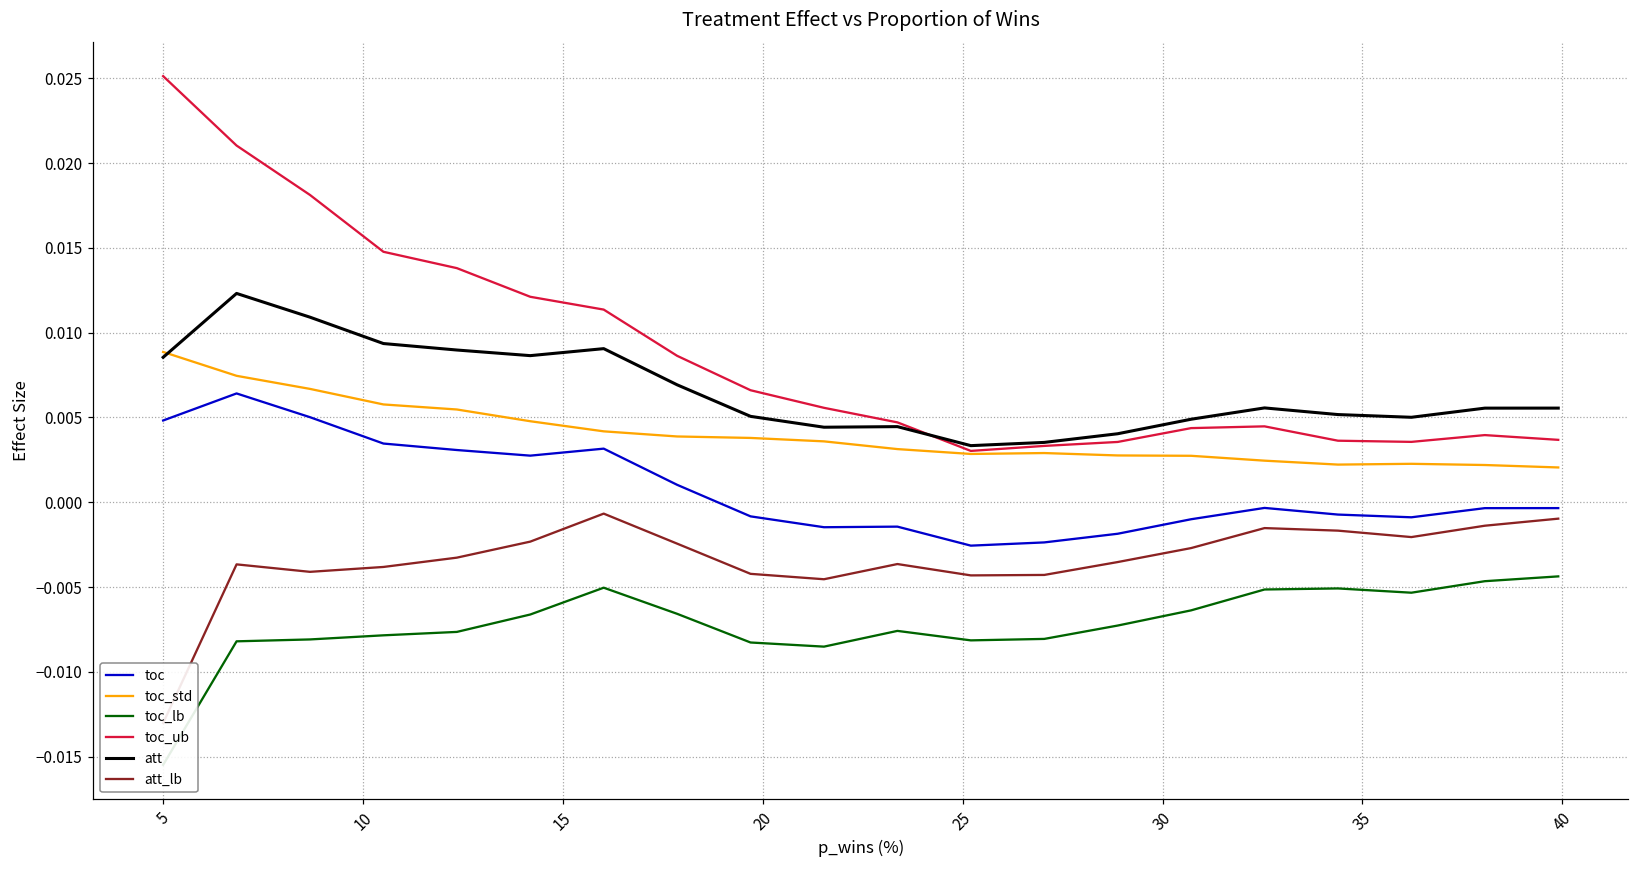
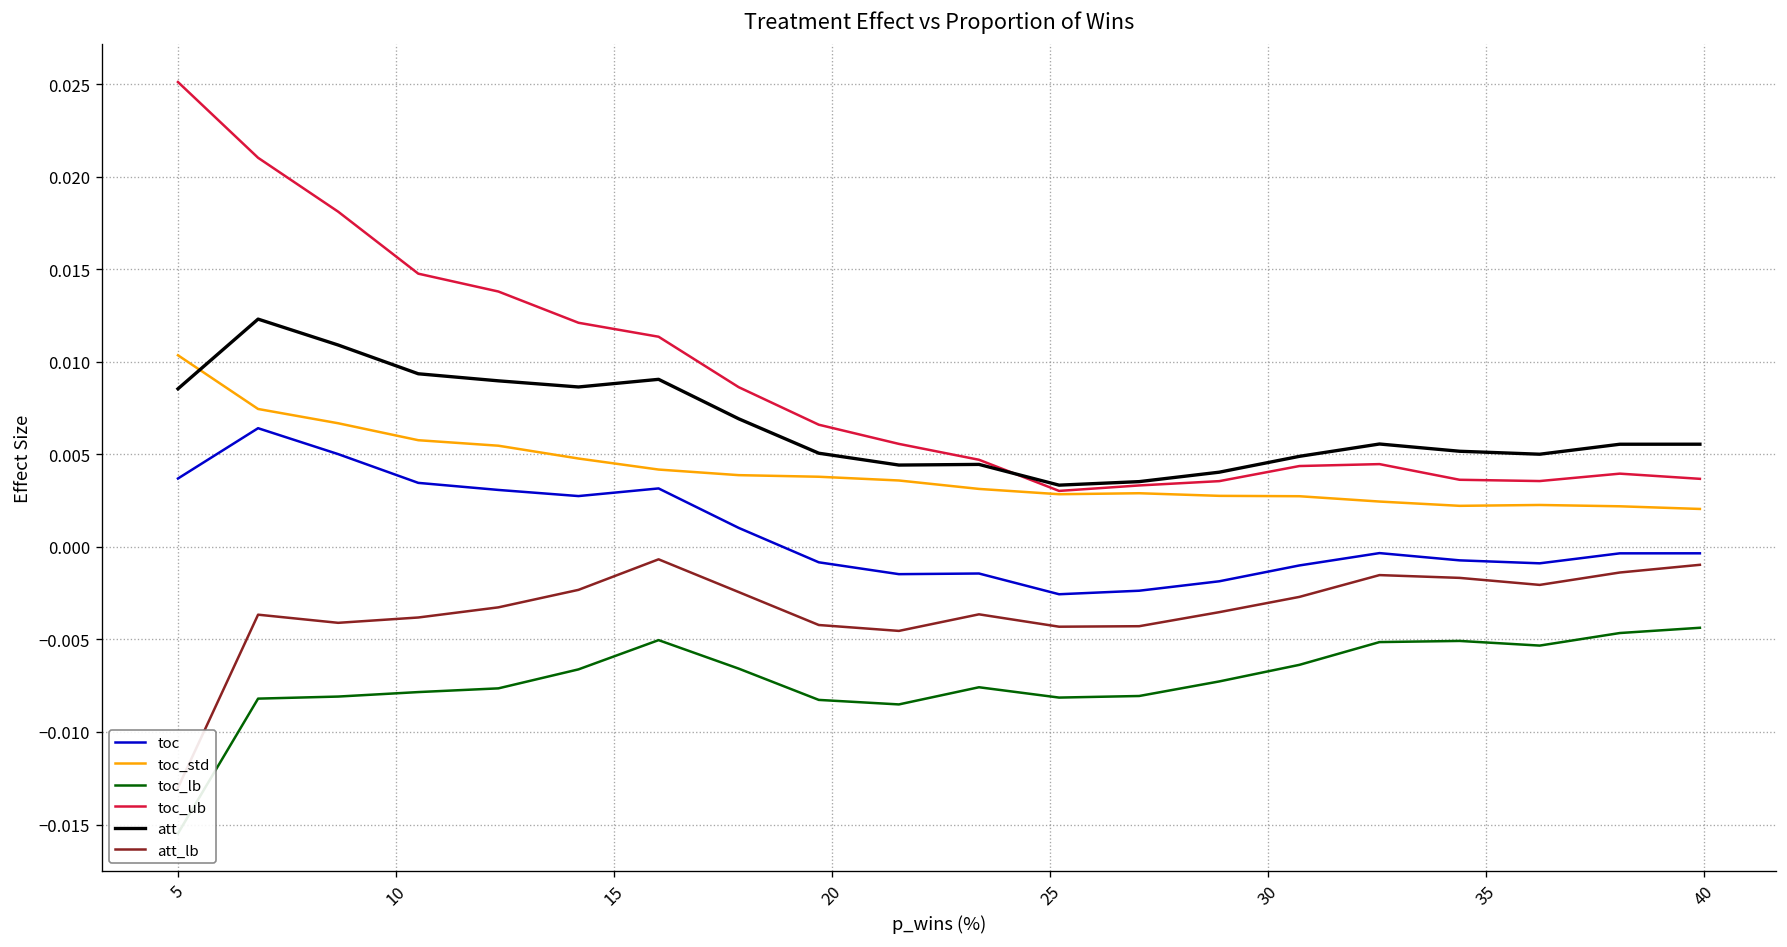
toc, 5: 0.0048 -> 0.0037
toc_std, 5: 0.0089 -> 0.0104
